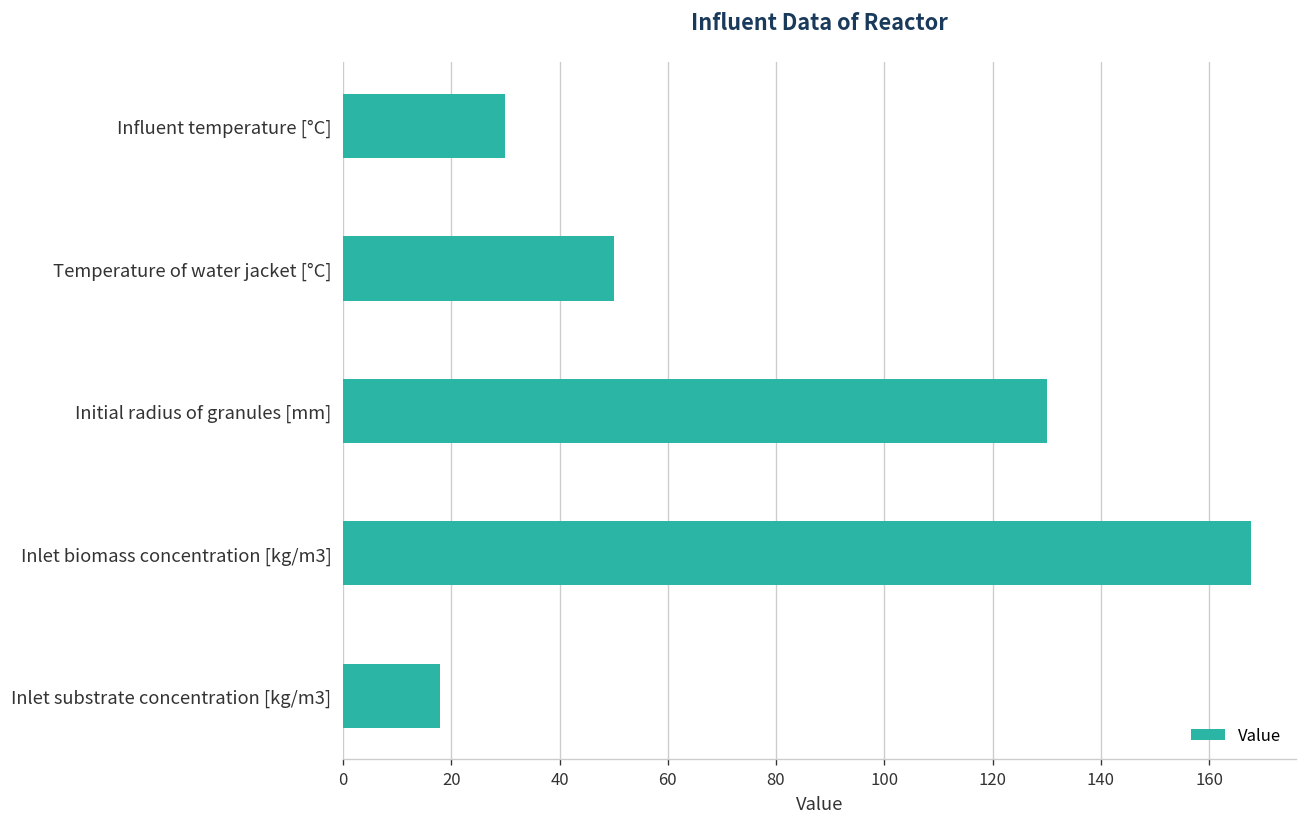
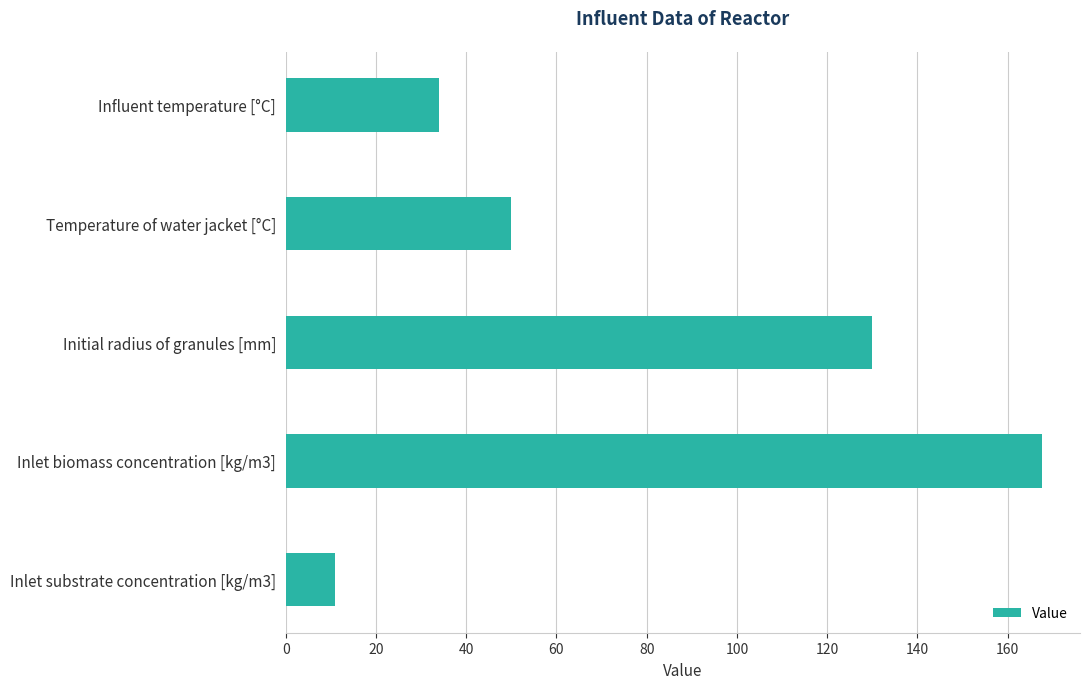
Influent temperature [°C]: 30 -> 34
Inlet substrate concentration [kg/m3]: 18 -> 11
